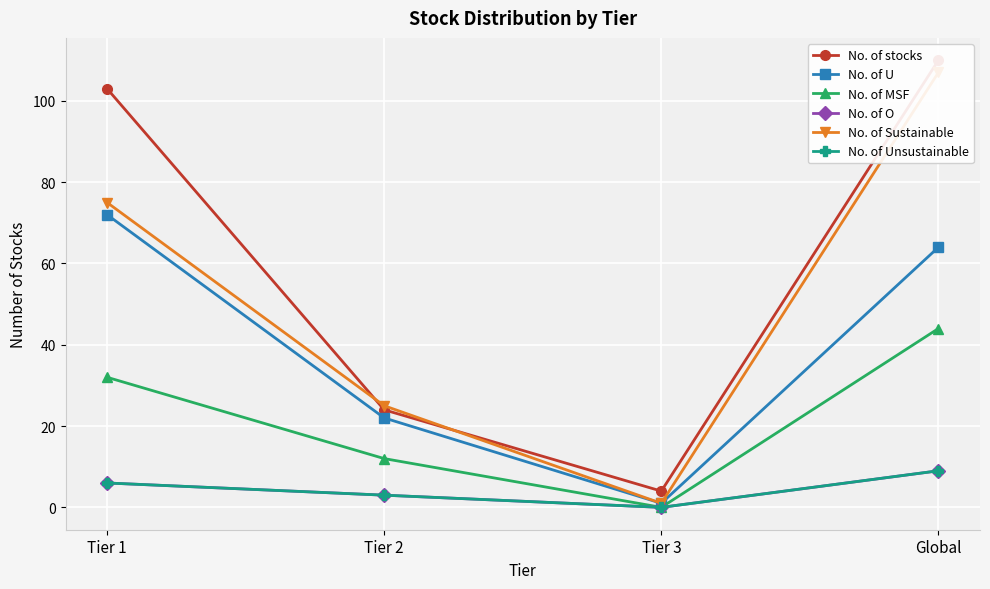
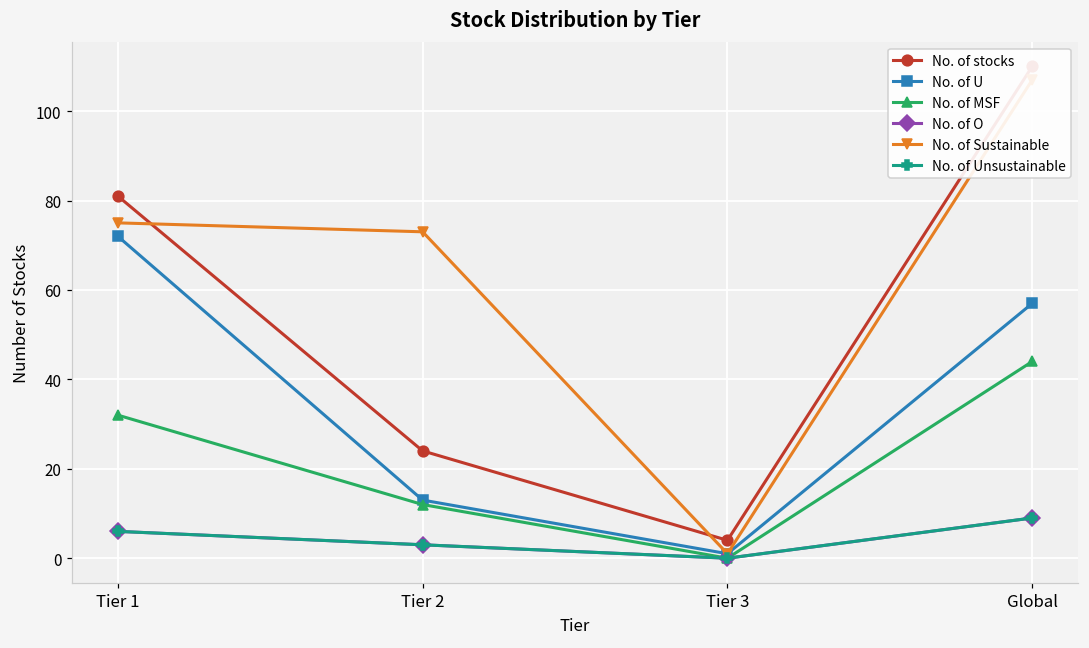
No. of stocks, Tier 1: 103 -> 81
No. of U, Tier 2: 22 -> 13
No. of Sustainable, Tier 2: 25 -> 73
No. of U, Global: 64 -> 57
